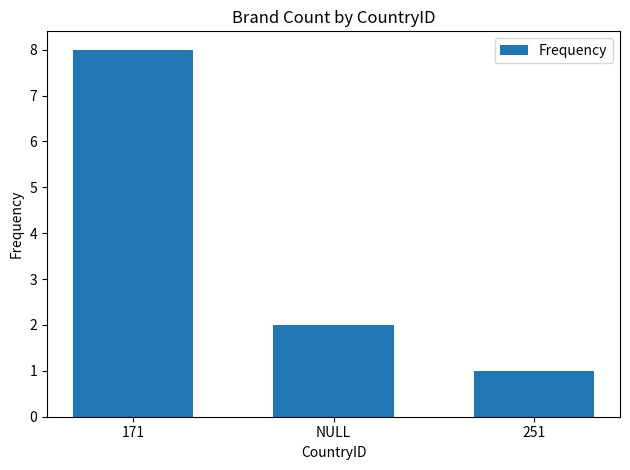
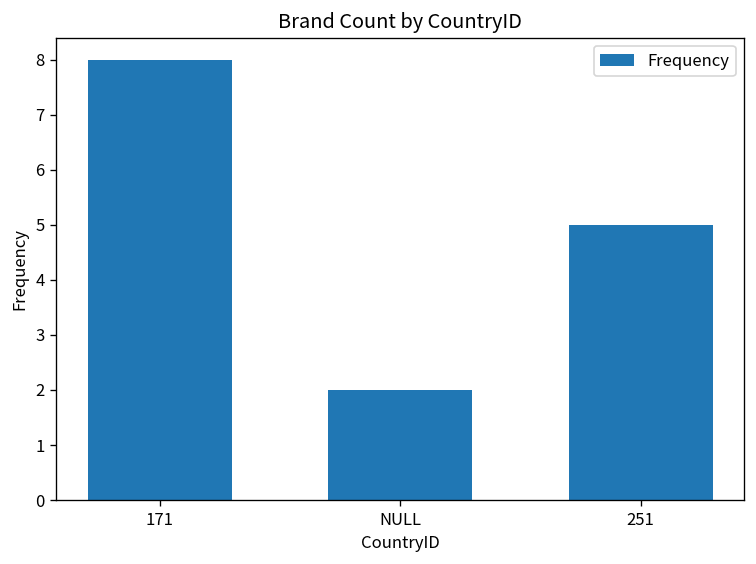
251: 1 -> 5
